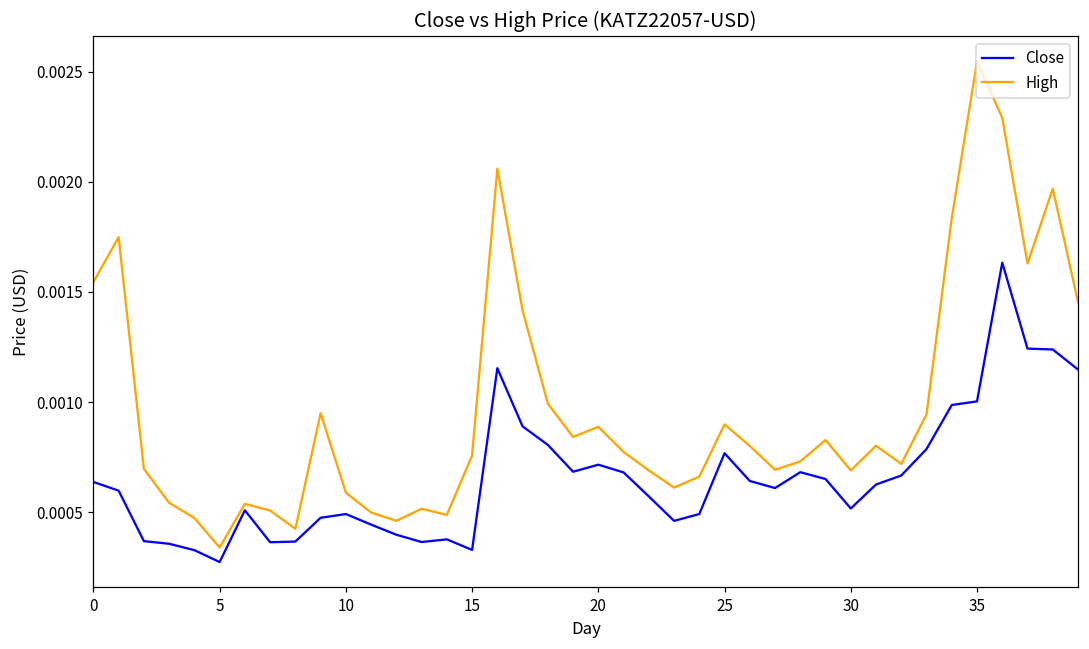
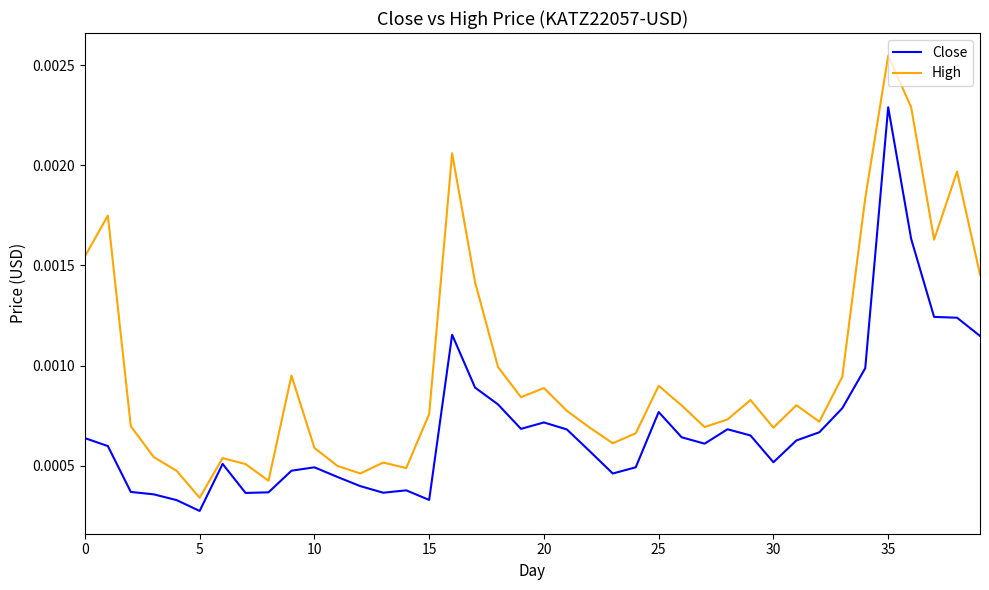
Close, 35: 0.00100 -> 0.00229
